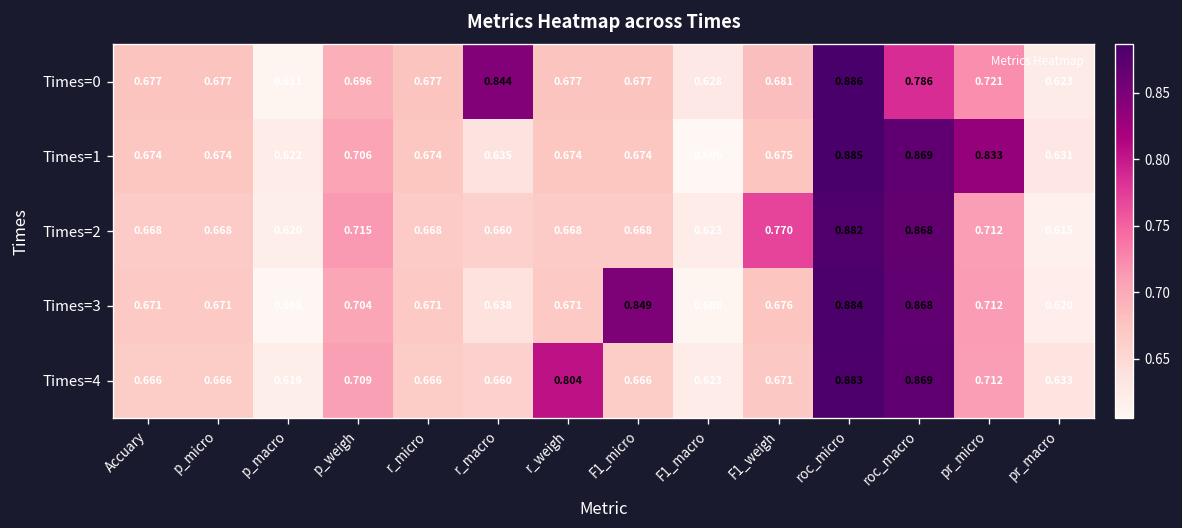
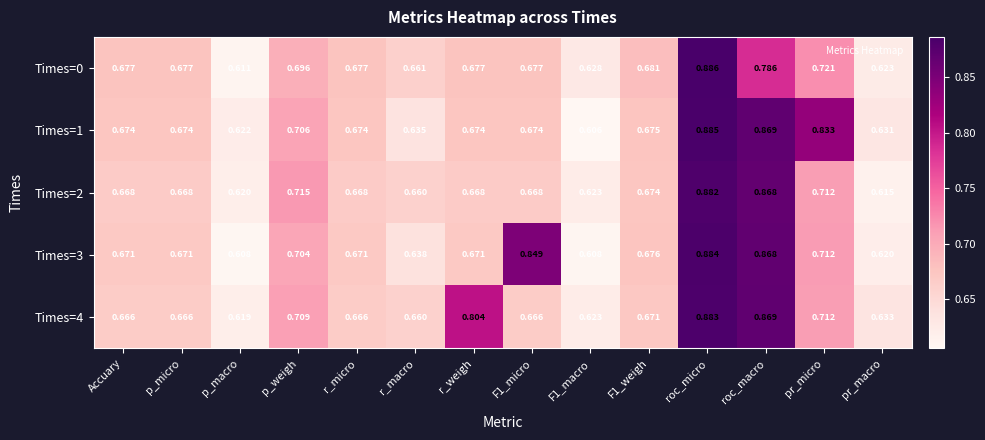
Times=0, r_macro: 0.844 -> 0.661
Times=2, F1_weigh: 0.770 -> 0.674
